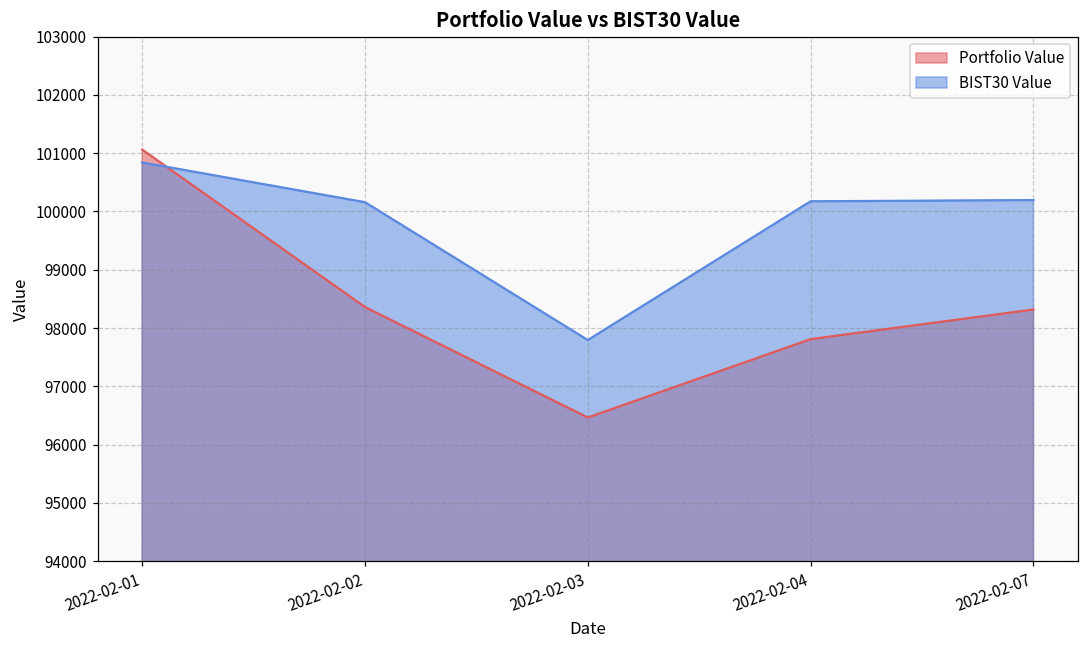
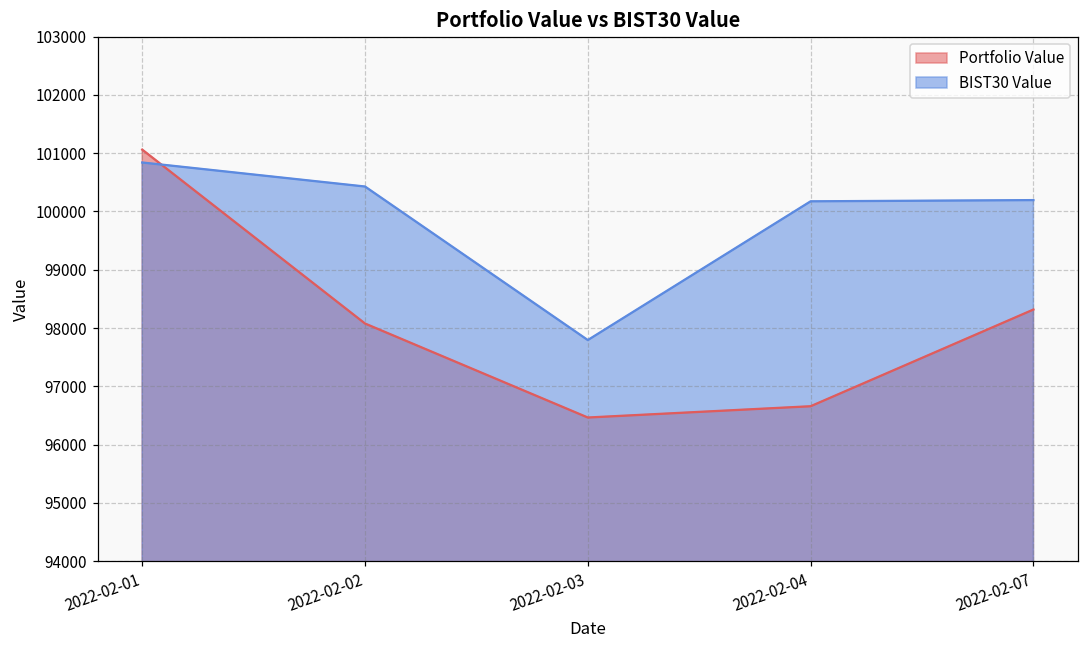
Portfolio Value, 2022-02-02: 98400 -> 98100
BIST30 Value, 2022-02-02: 100200 -> 100400
Portfolio Value, 2022-02-04: 97800 -> 96700
